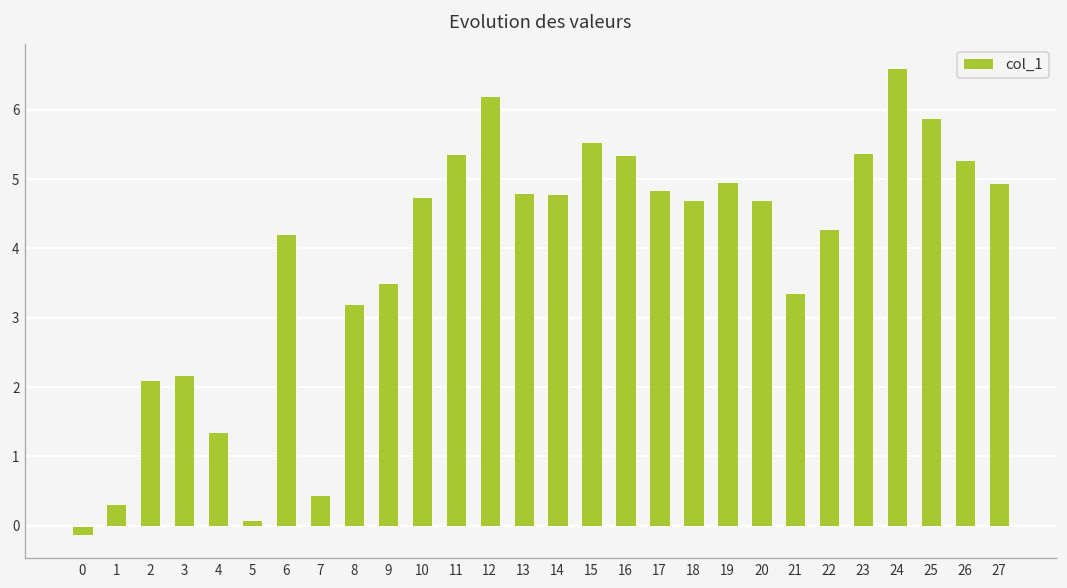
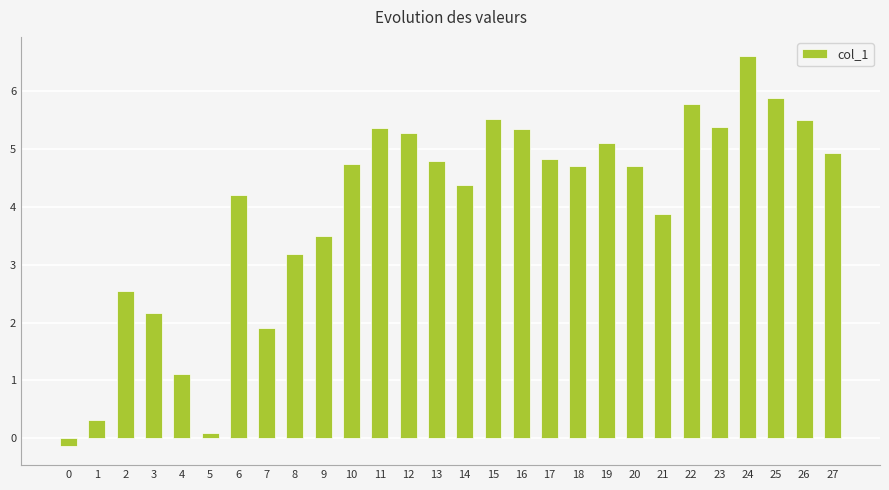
2: 2.1 -> 2.5
4: 1.4 -> 1.1
7: 0.4 -> 1.9
12: 6.2 -> 5.3
14: 4.8 -> 4.4
19: 5.0 -> 5.1
21: 3.4 -> 3.9
22: 4.3 -> 5.8
26: 5.3 -> 5.5
